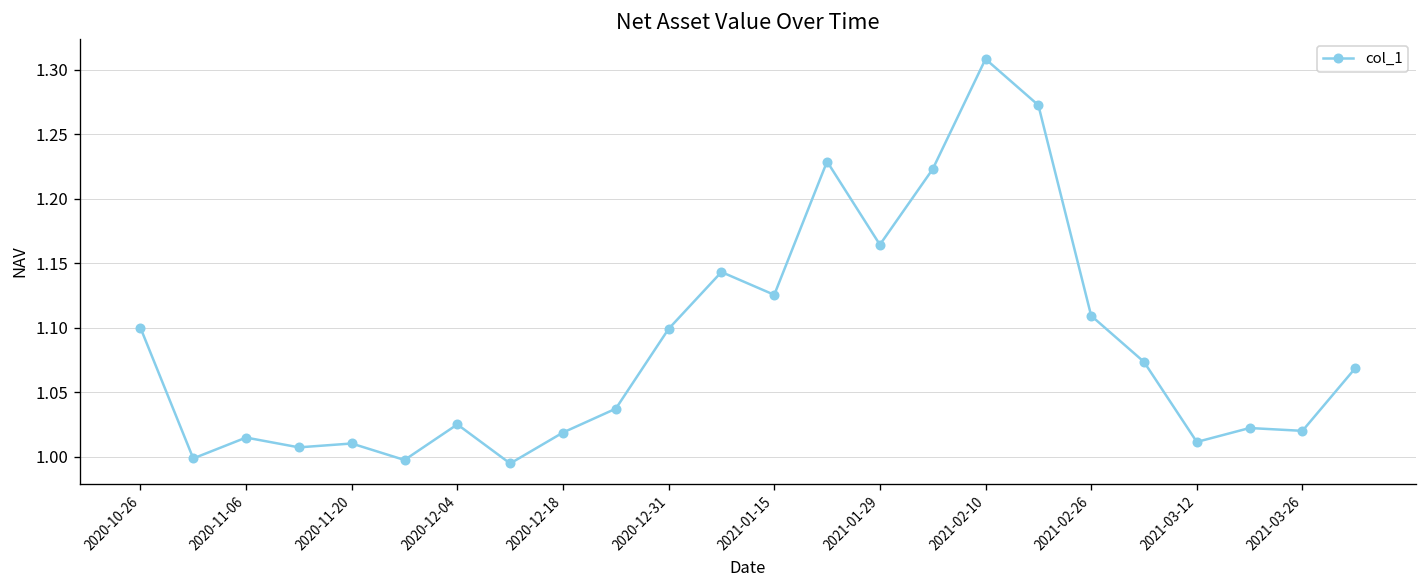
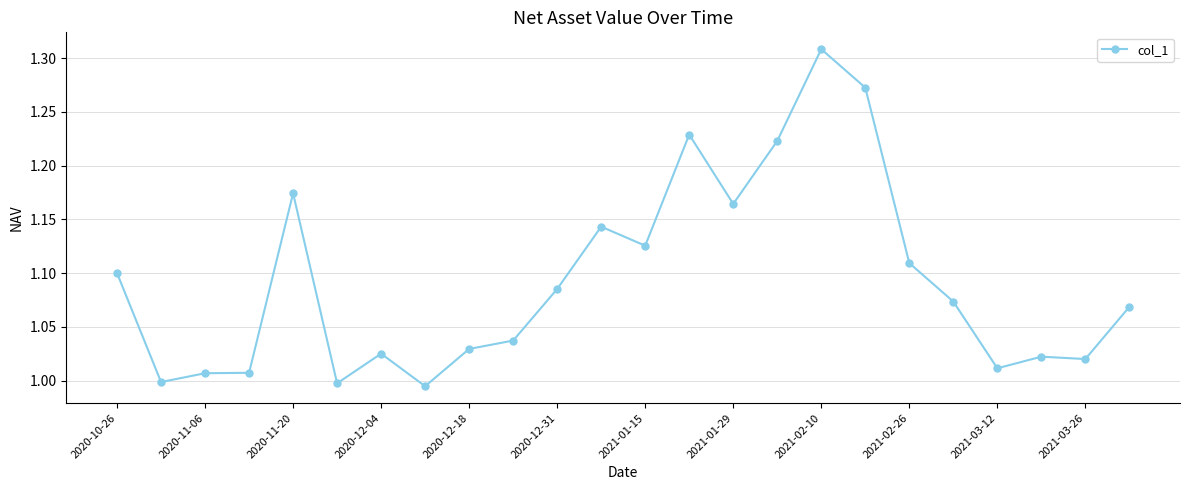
2020-11-06: 1.015 -> 1.007
2020-11-20: 1.010 -> 1.174
2020-12-18: 1.019 -> 1.029
2020-12-31: 1.099 -> 1.085
